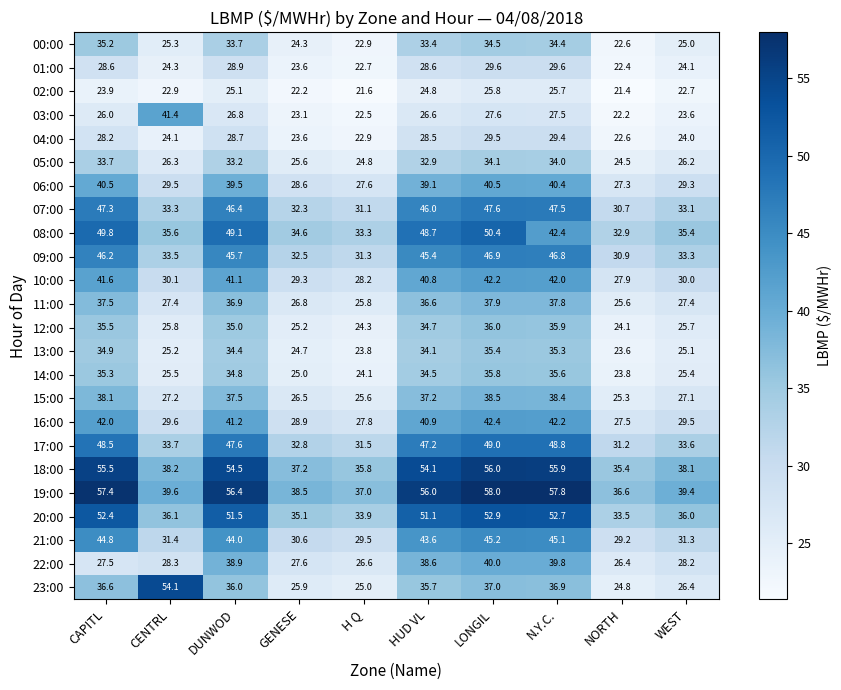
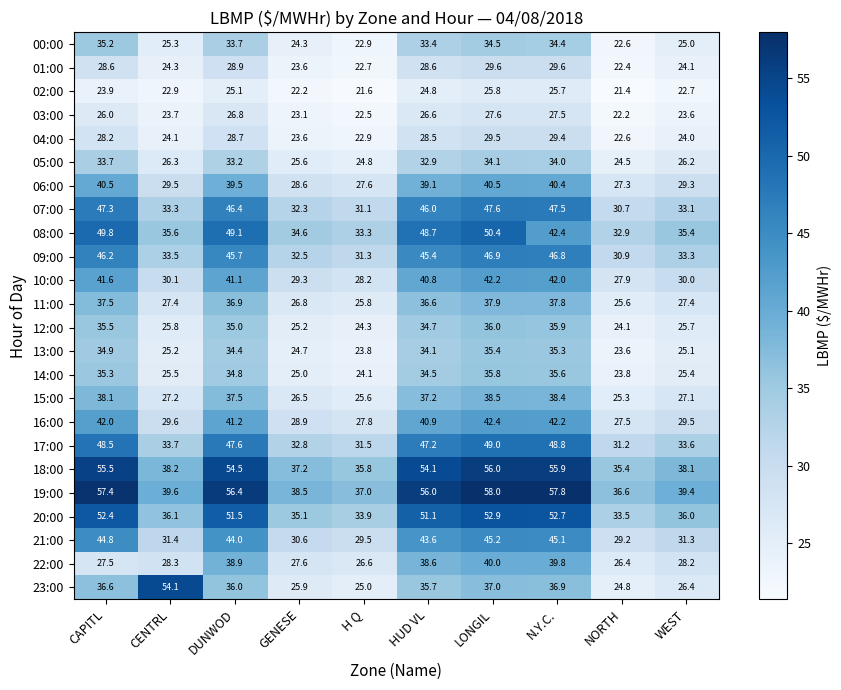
03:00, CENTRL: 41.4 -> 23.7
